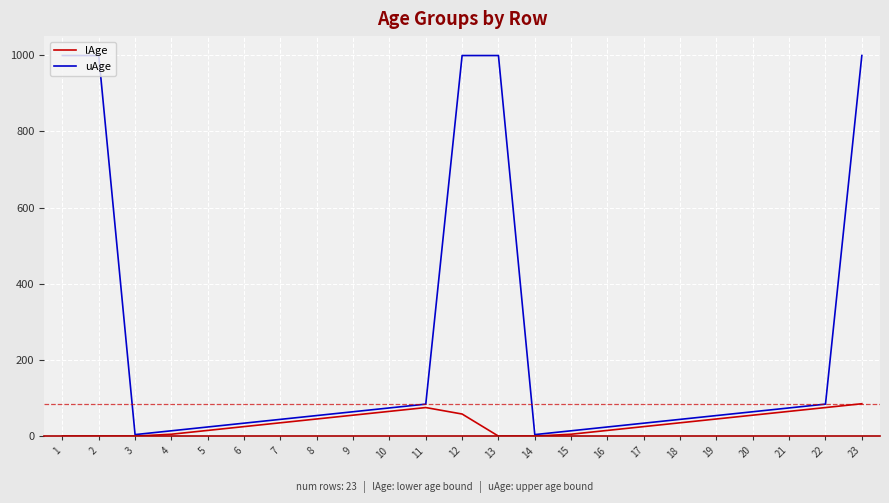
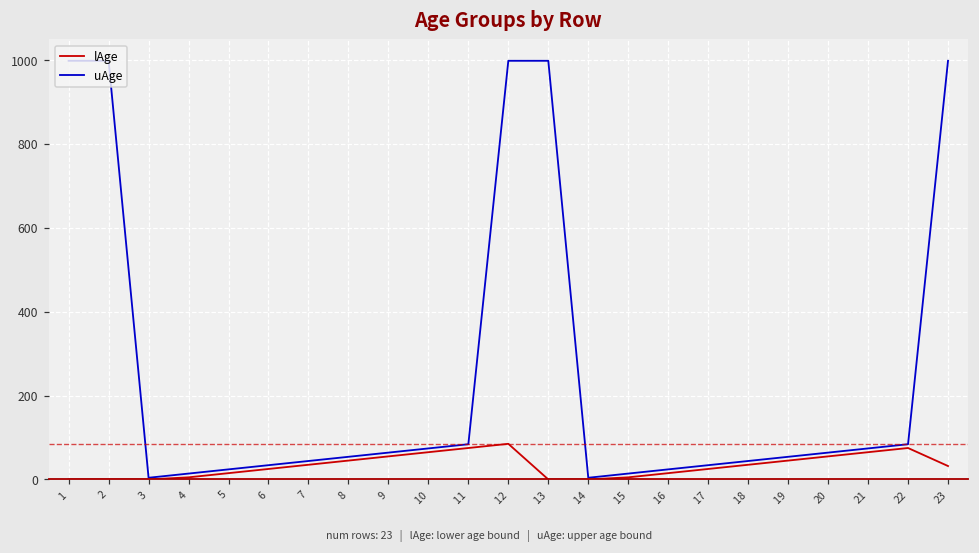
lAge, 12: 60 -> 90
lAge, 23: 90 -> 30
